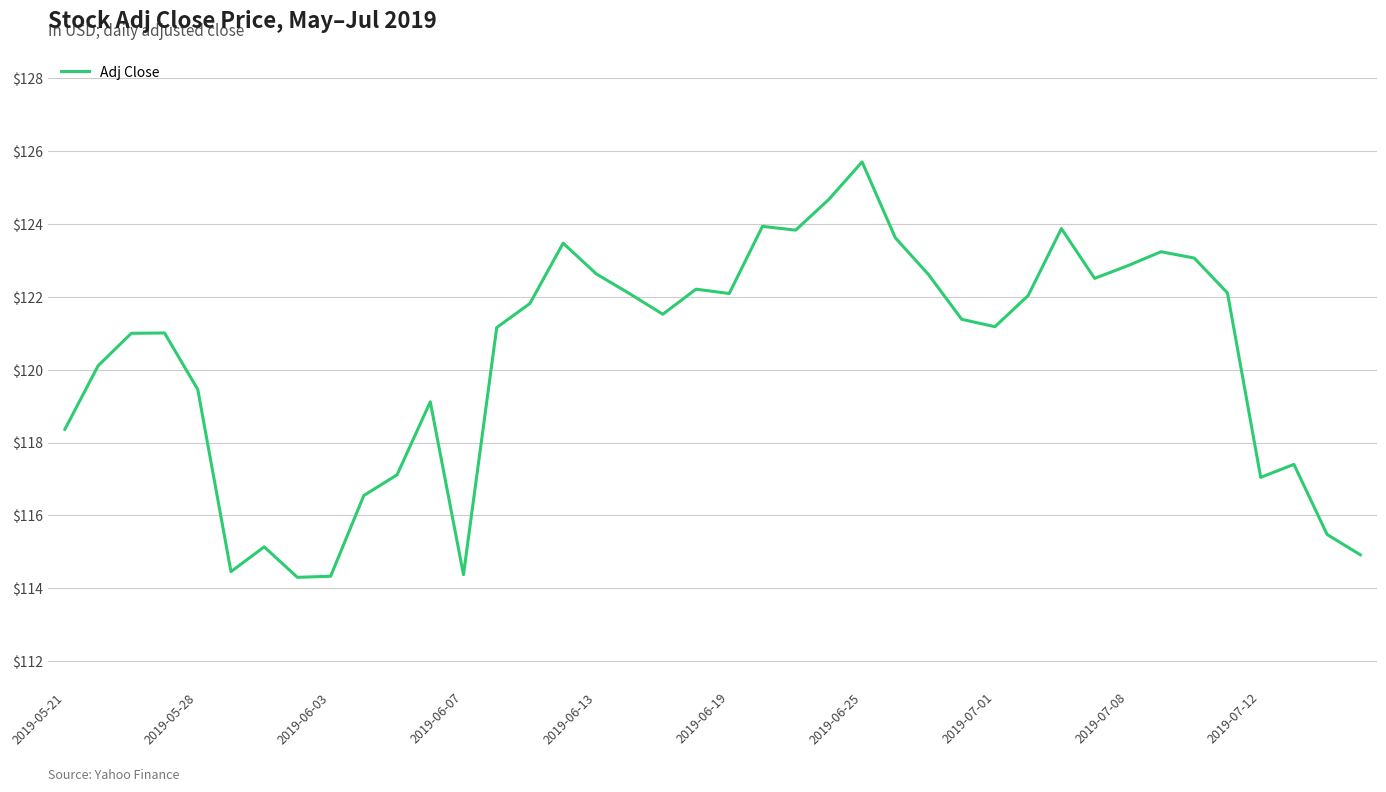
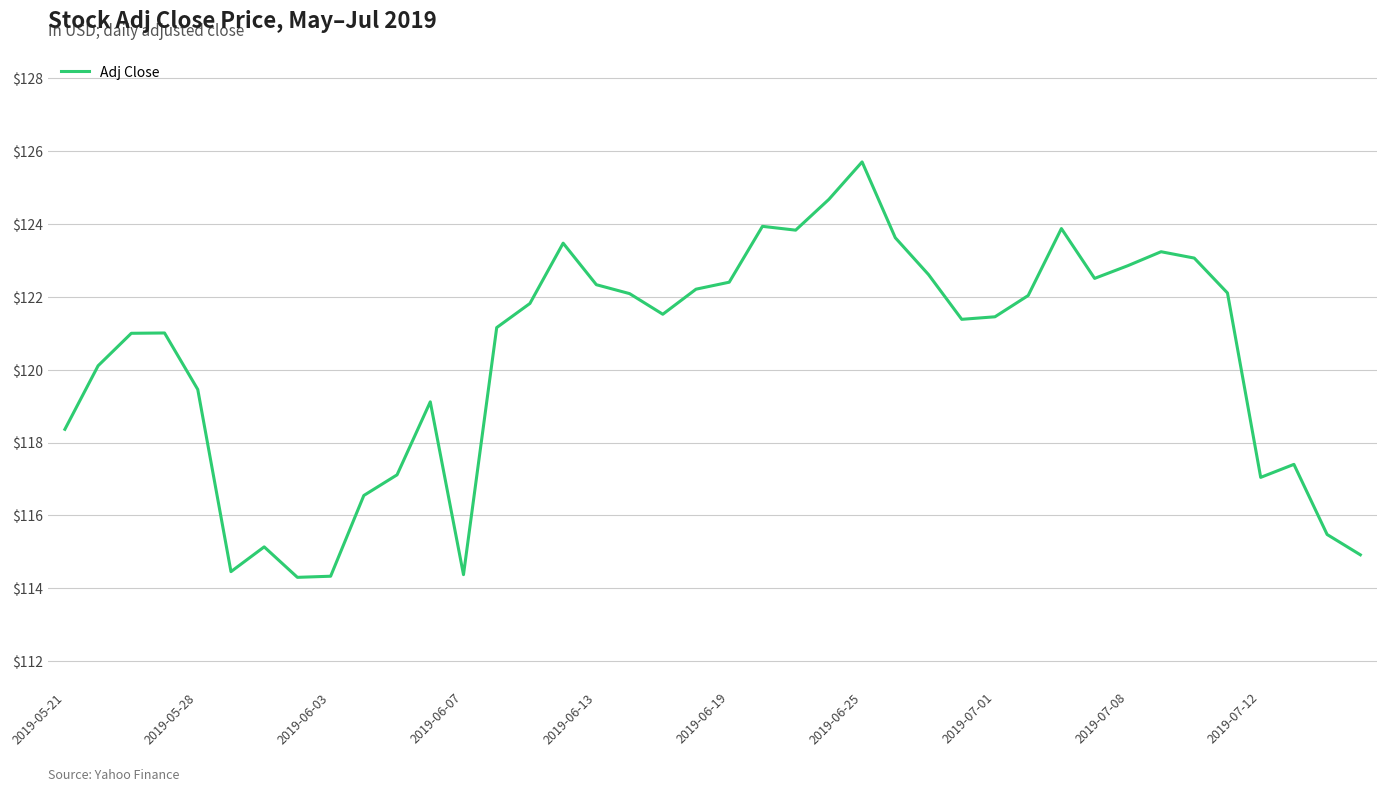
2019-06-13: $122.6 -> $122.3
2019-06-19: $122.1 -> $122.4
2019-07-01: $121.2 -> $121.5
